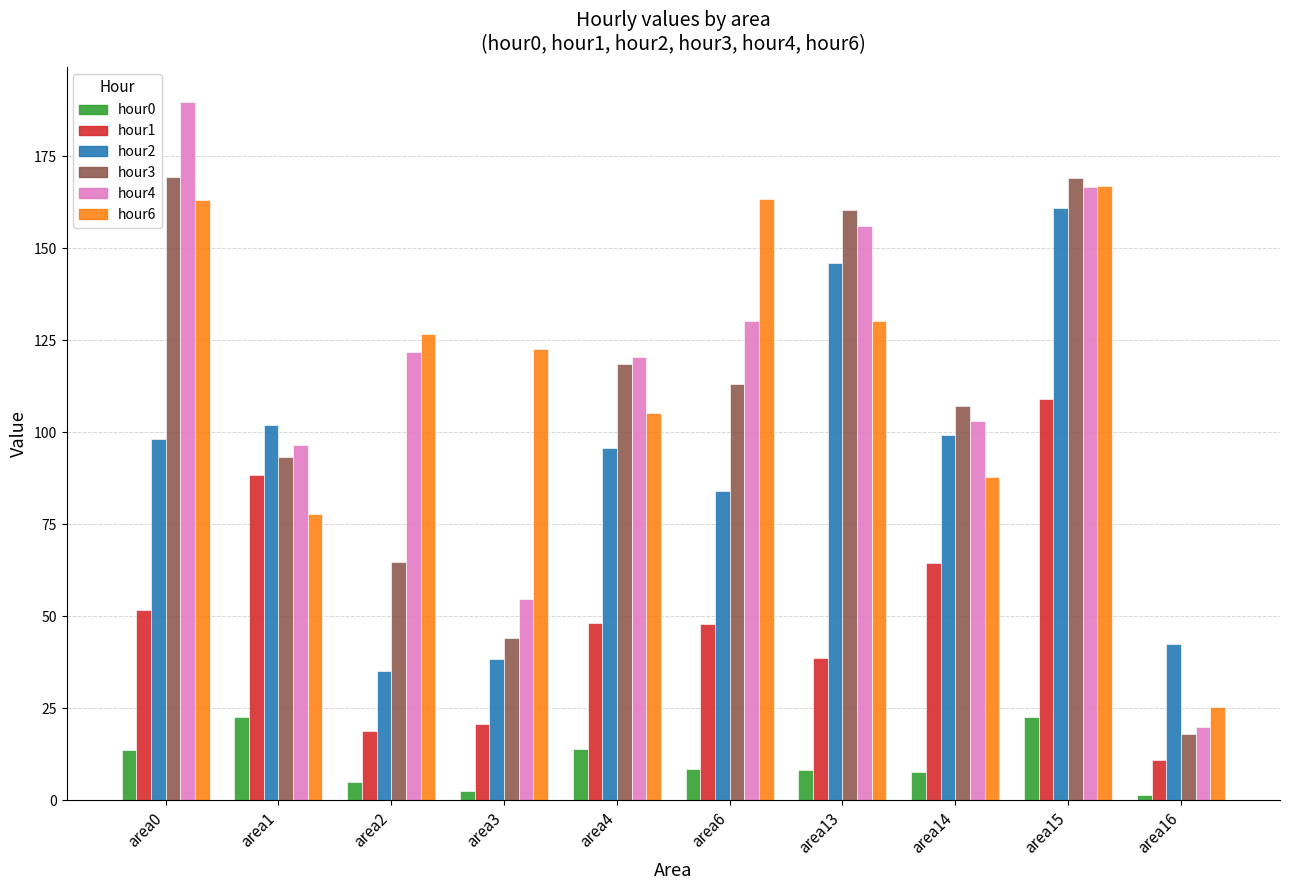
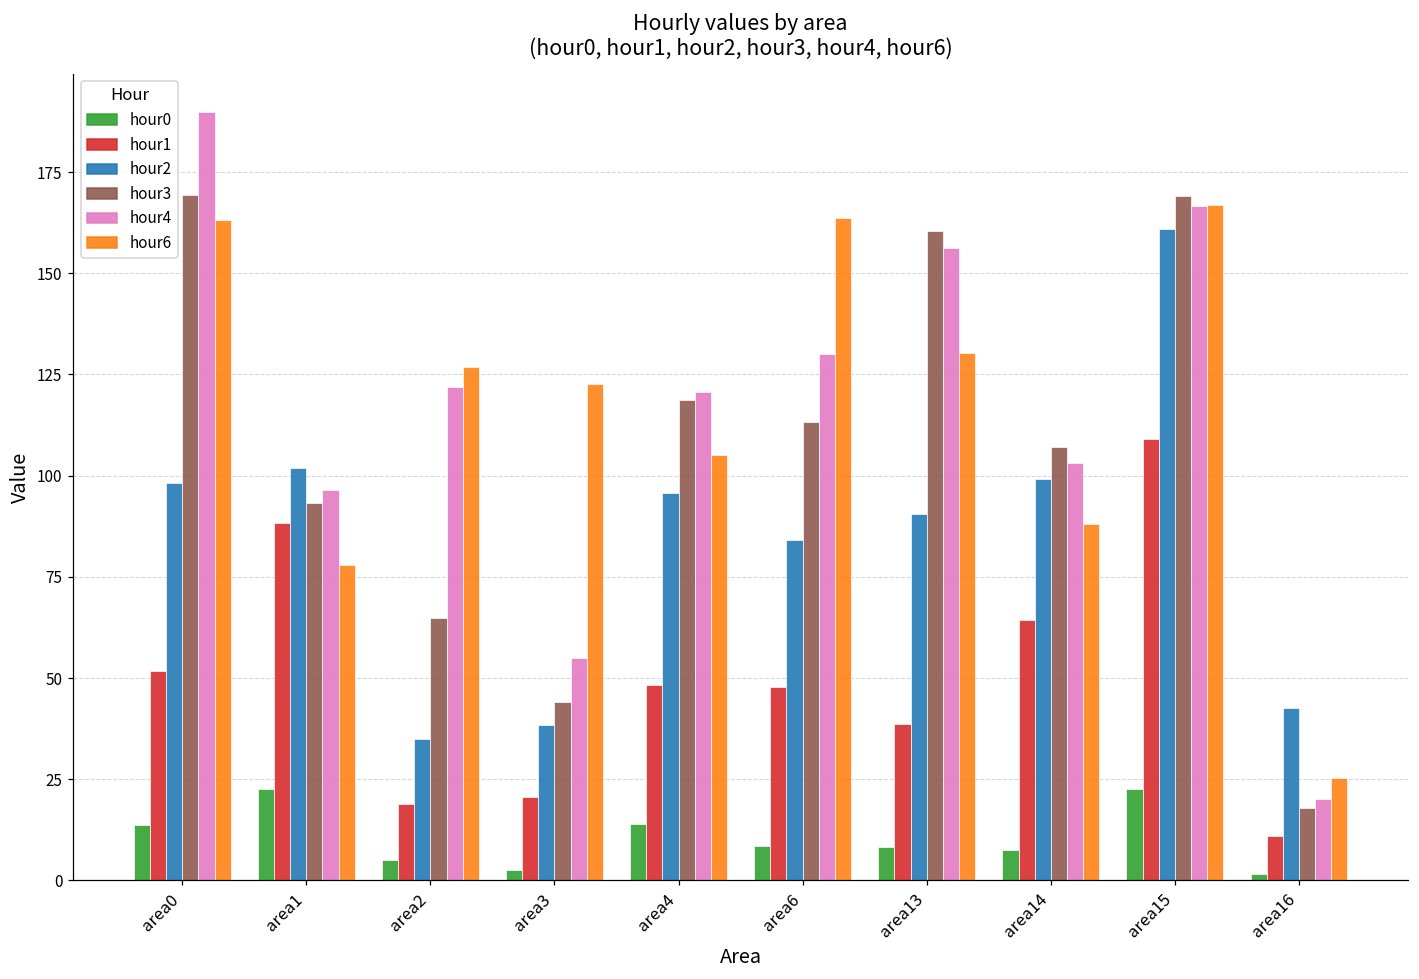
hour2, area13: 146 -> 91
